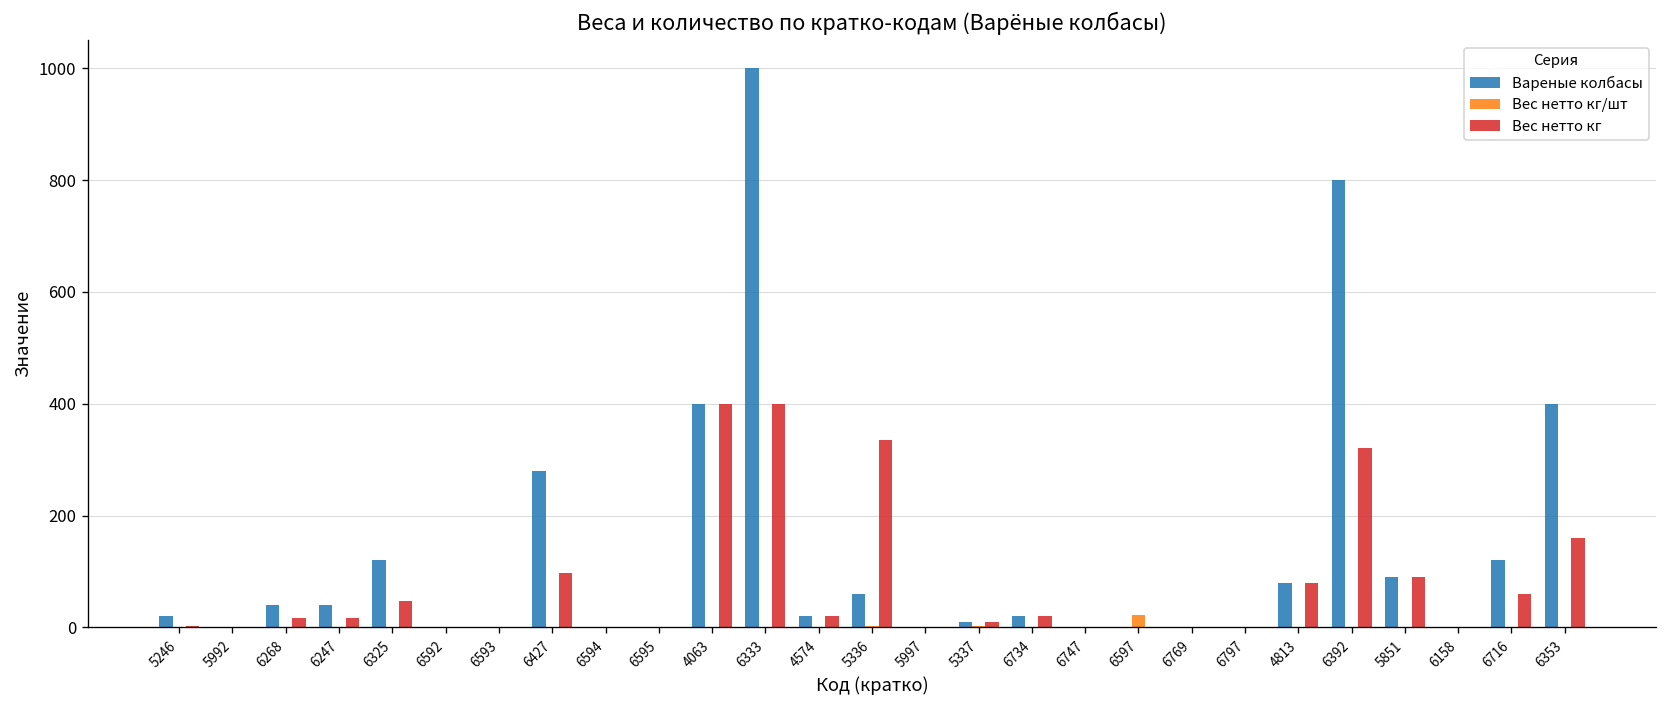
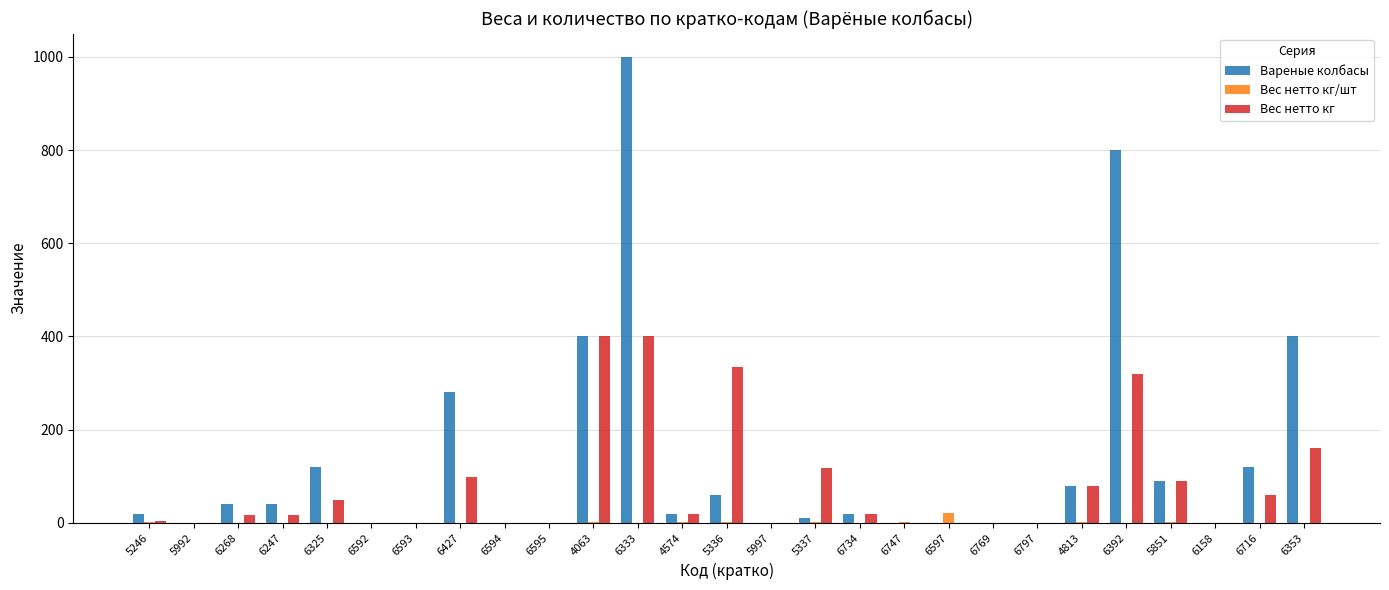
Вес нетто кг, 5337: 10 -> 120
